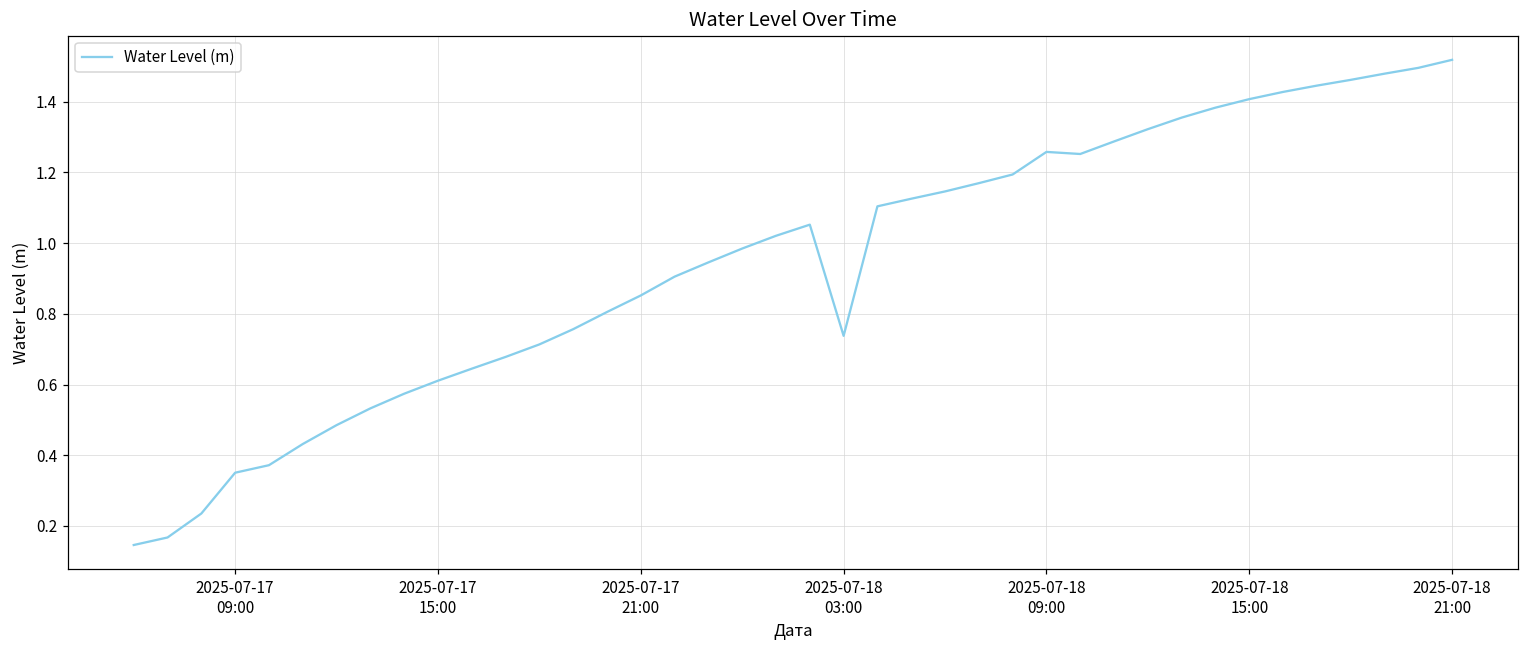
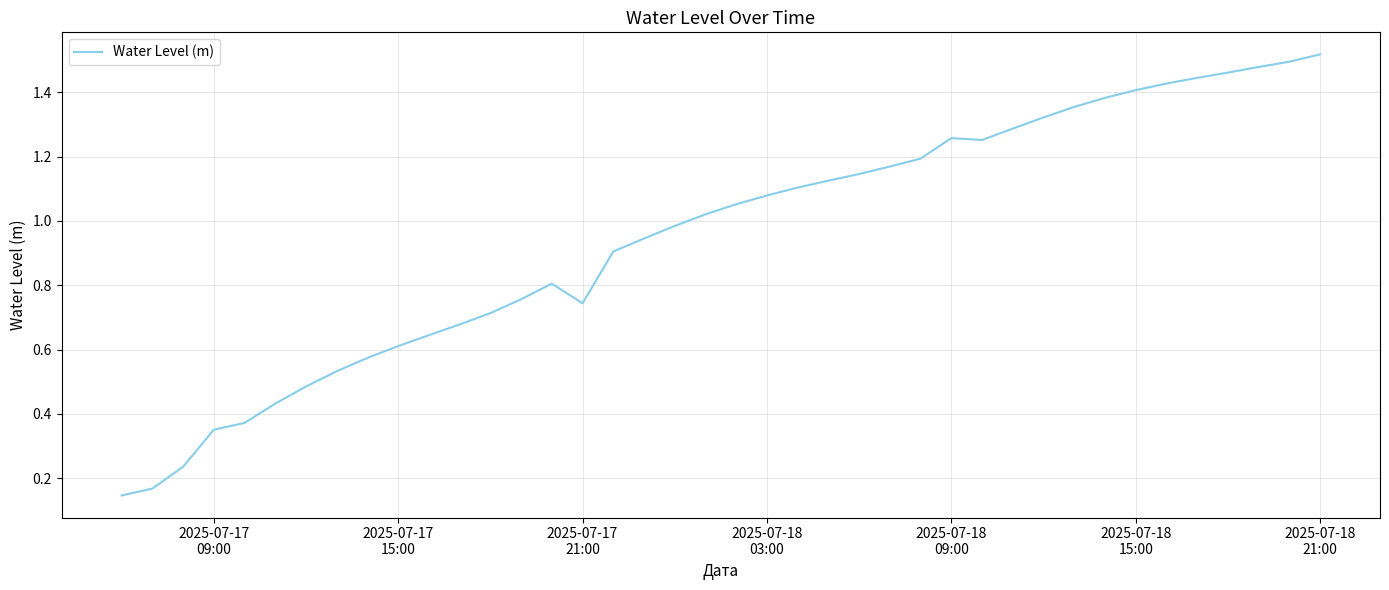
2025-07-17 21:00: 0.85 -> 0.74
2025-07-18 03:00: 0.74 -> 1.08
